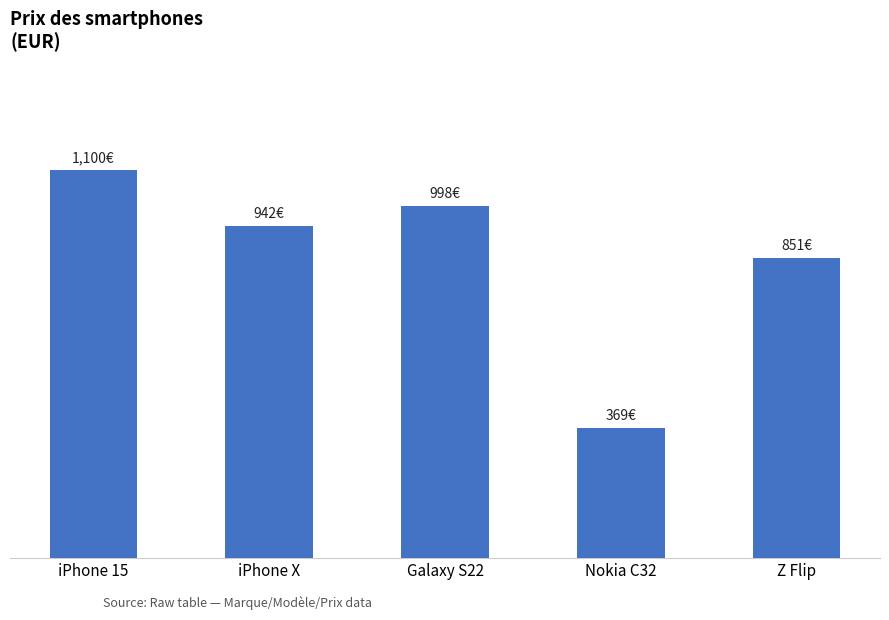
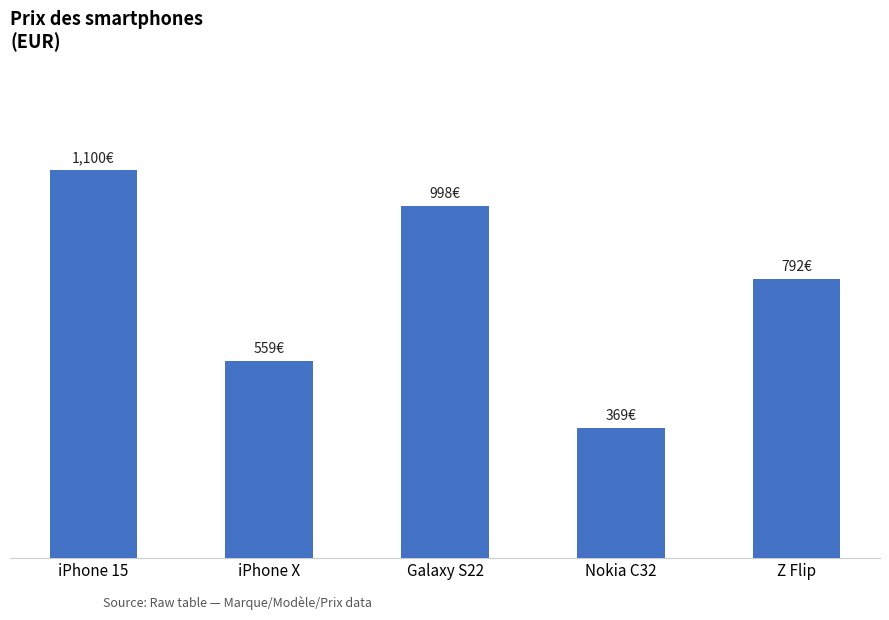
iPhone X: 942€ -> 559€
Z Flip: 851€ -> 792€
